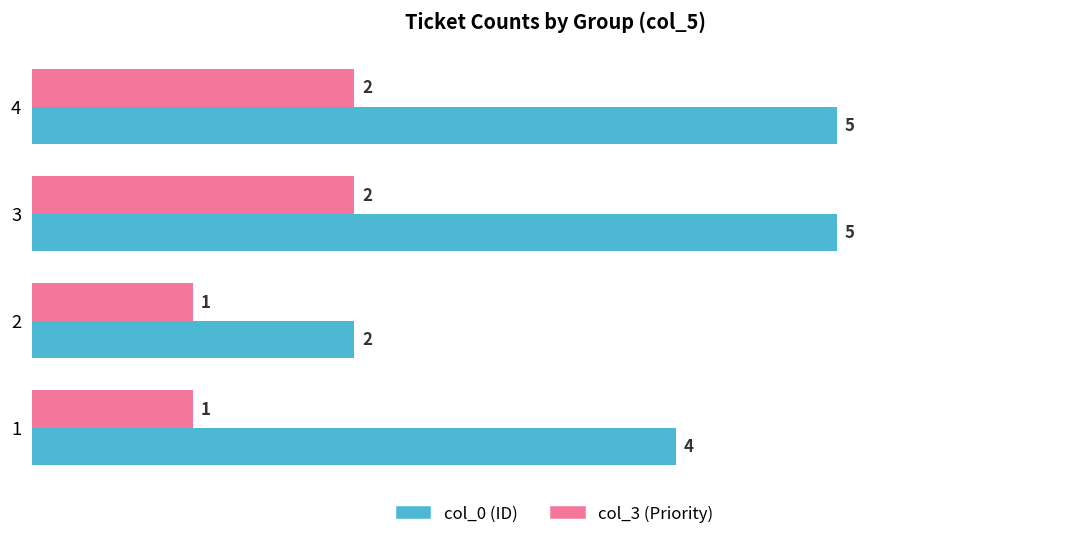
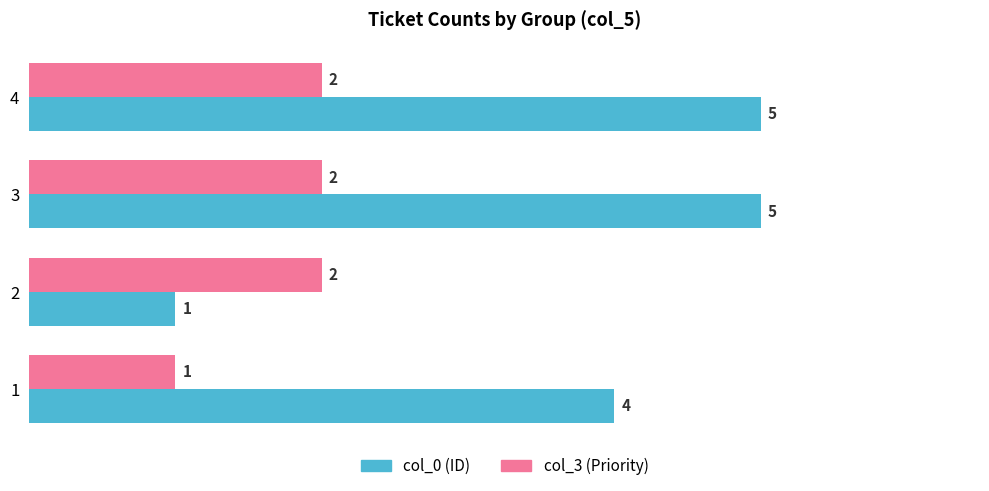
col_3 (Priority), 2: 1 -> 2
col_0 (ID), 2: 2 -> 1
